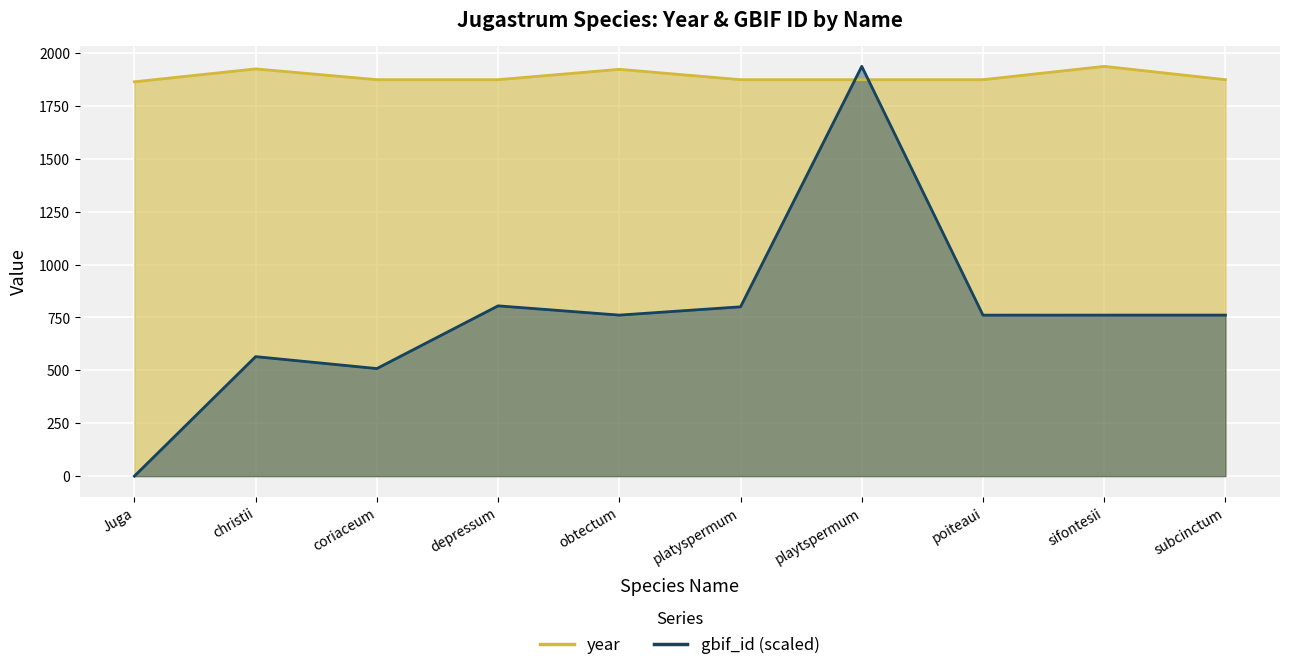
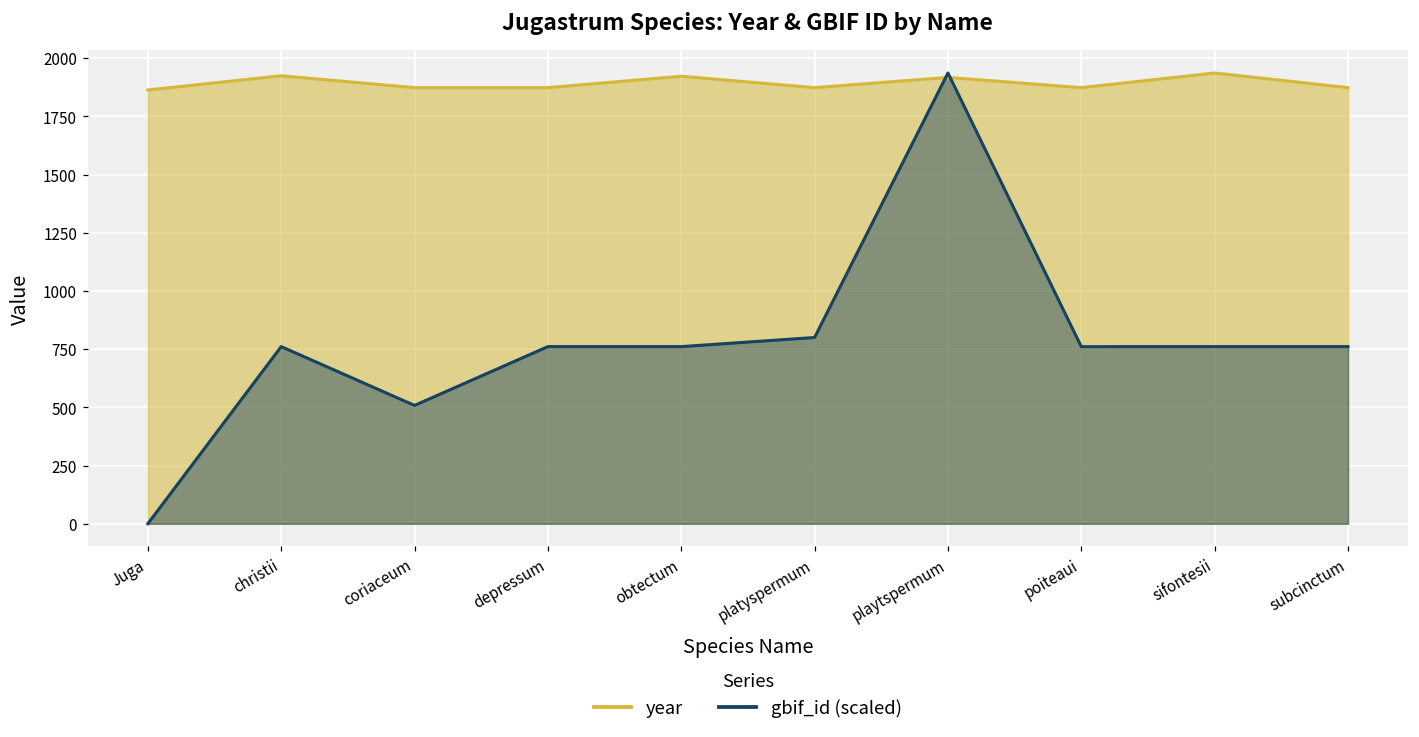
gbif_id (scaled), christii: 560 -> 760
gbif_id (scaled), depressum: 800 -> 760
year, playtspermum: 1870 -> 1920
